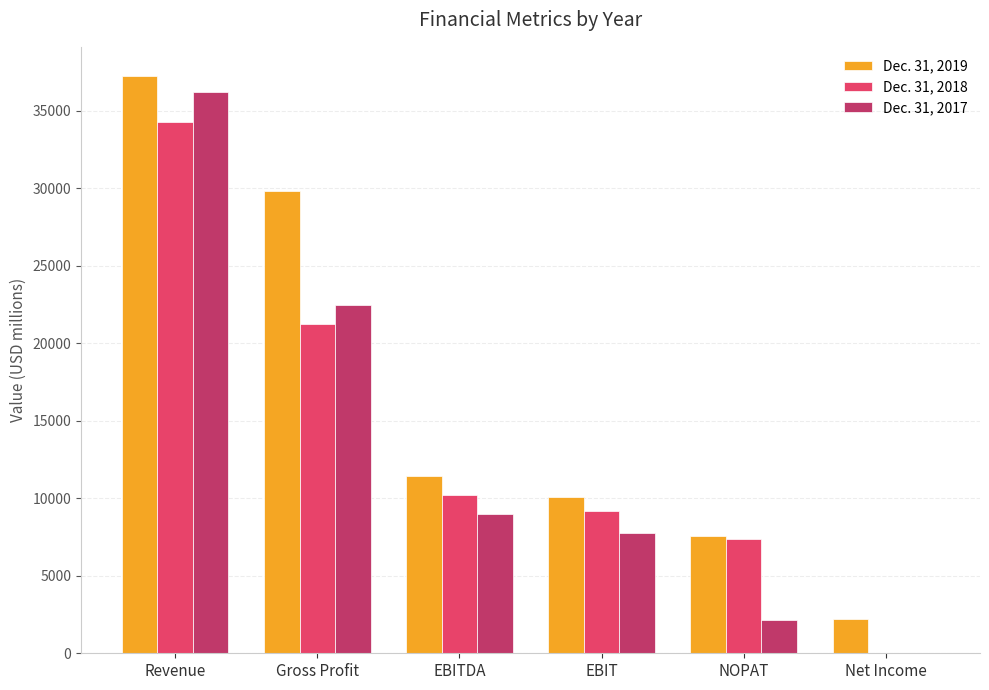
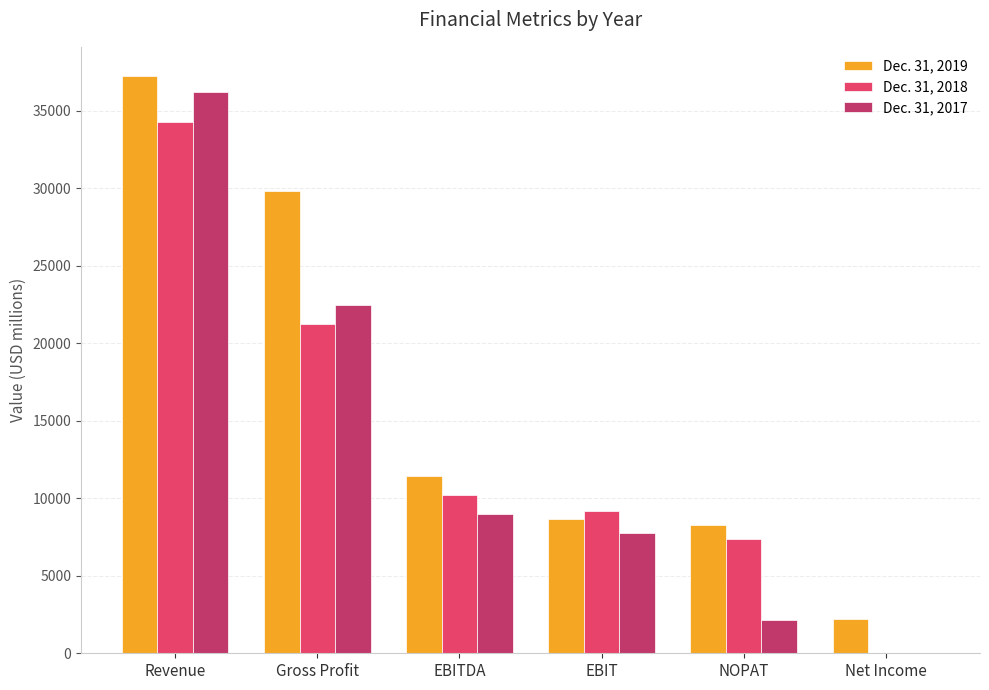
Dec. 31, 2019, EBIT: 10100 -> 8700
Dec. 31, 2019, NOPAT: 7500 -> 8300
